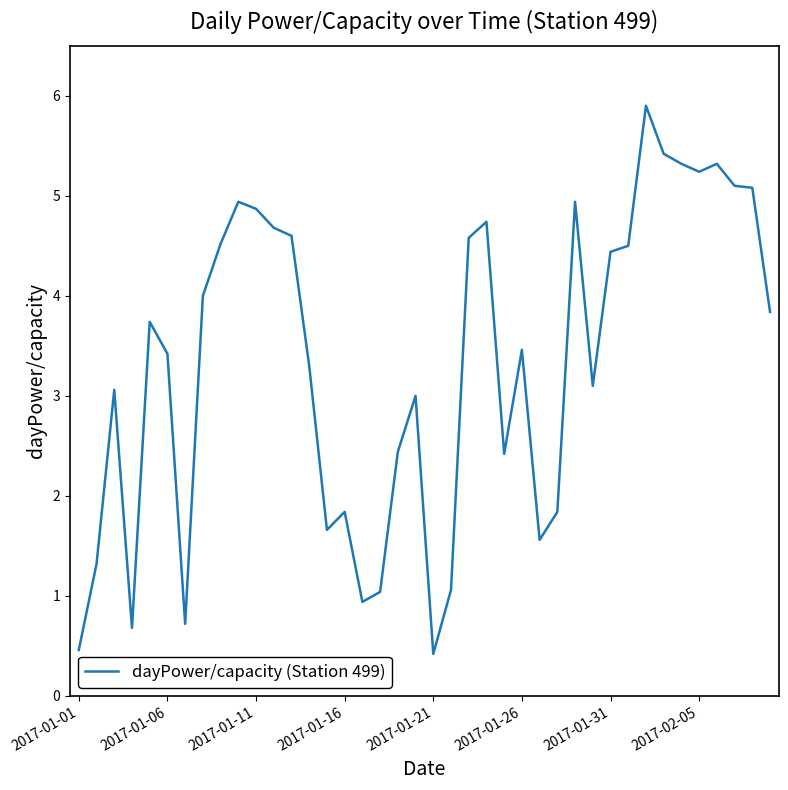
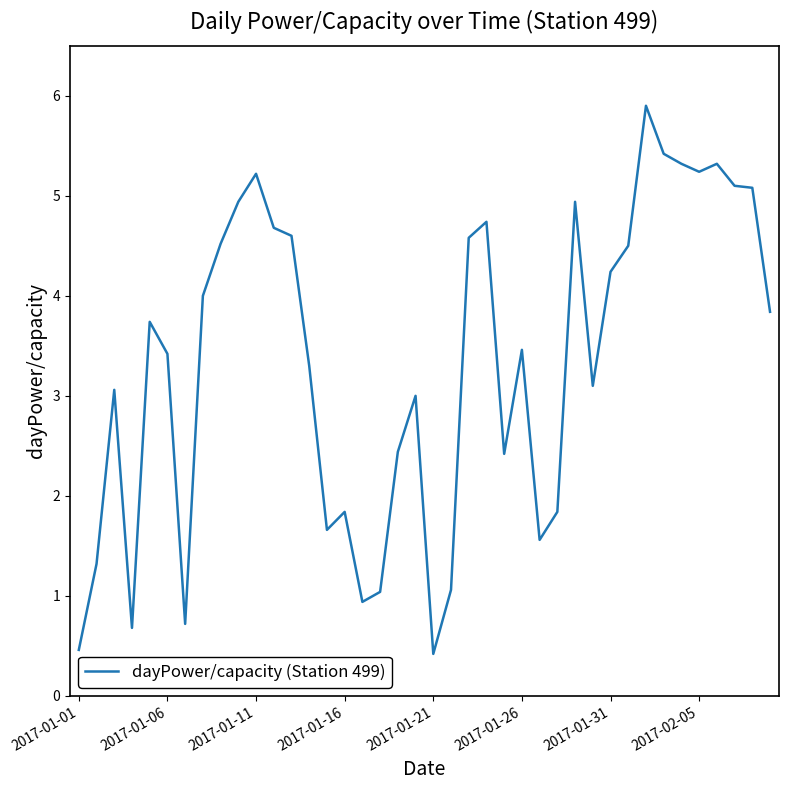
2017-01-11: 4.87 -> 5.22
2017-01-31: 4.44 -> 4.24
